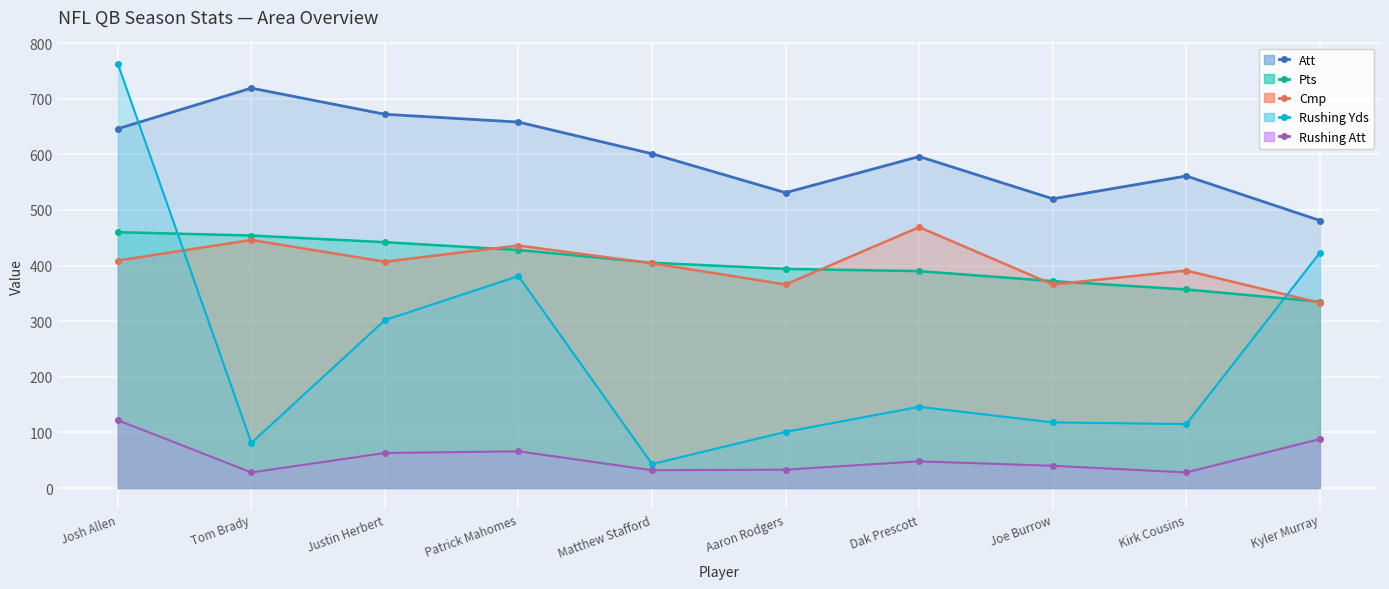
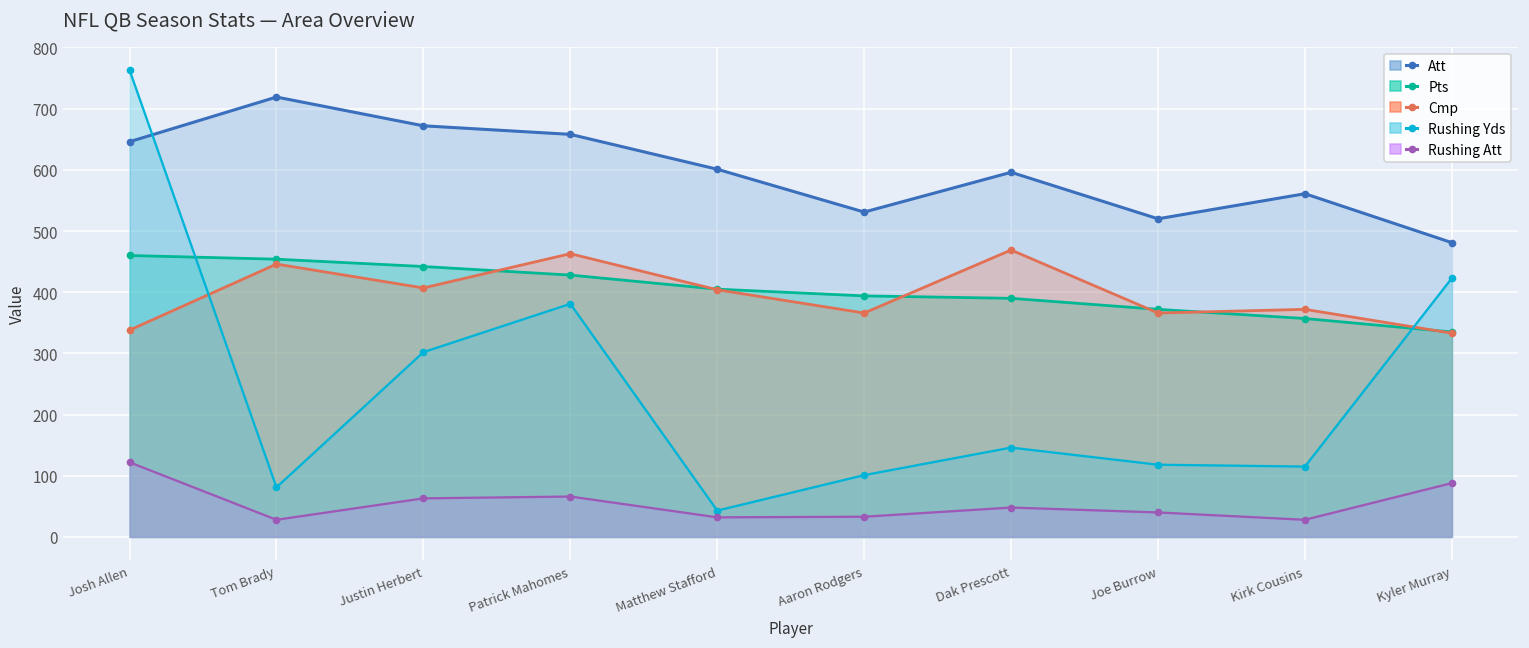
Cmp, Josh Allen: 410 -> 340
Cmp, Patrick Mahomes: 440 -> 460
Cmp, Kirk Cousins: 390 -> 370
